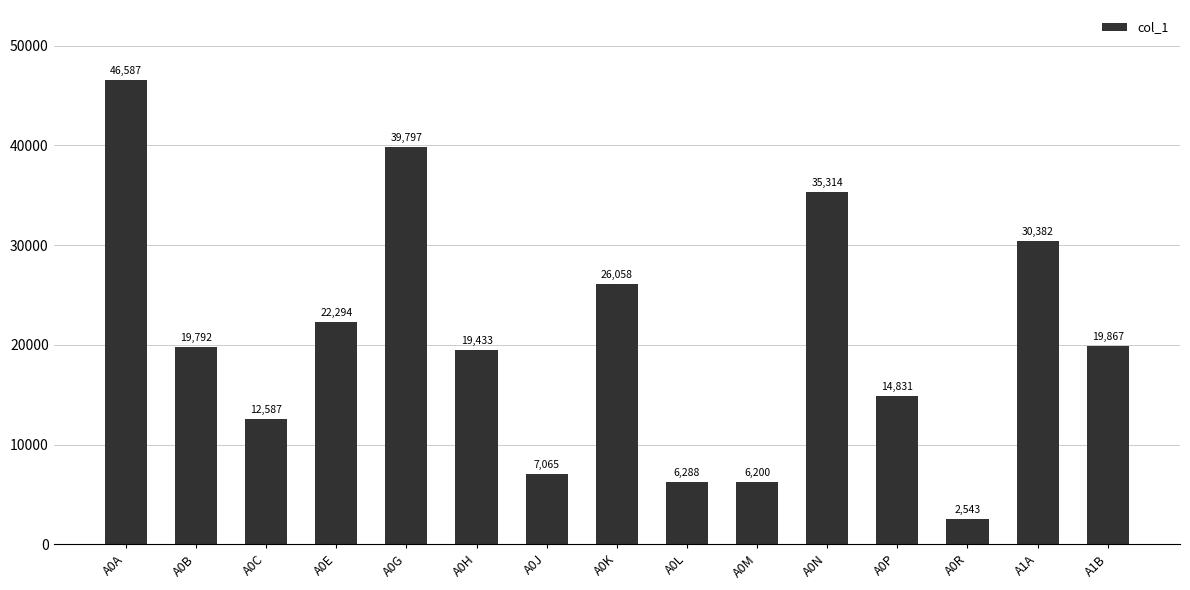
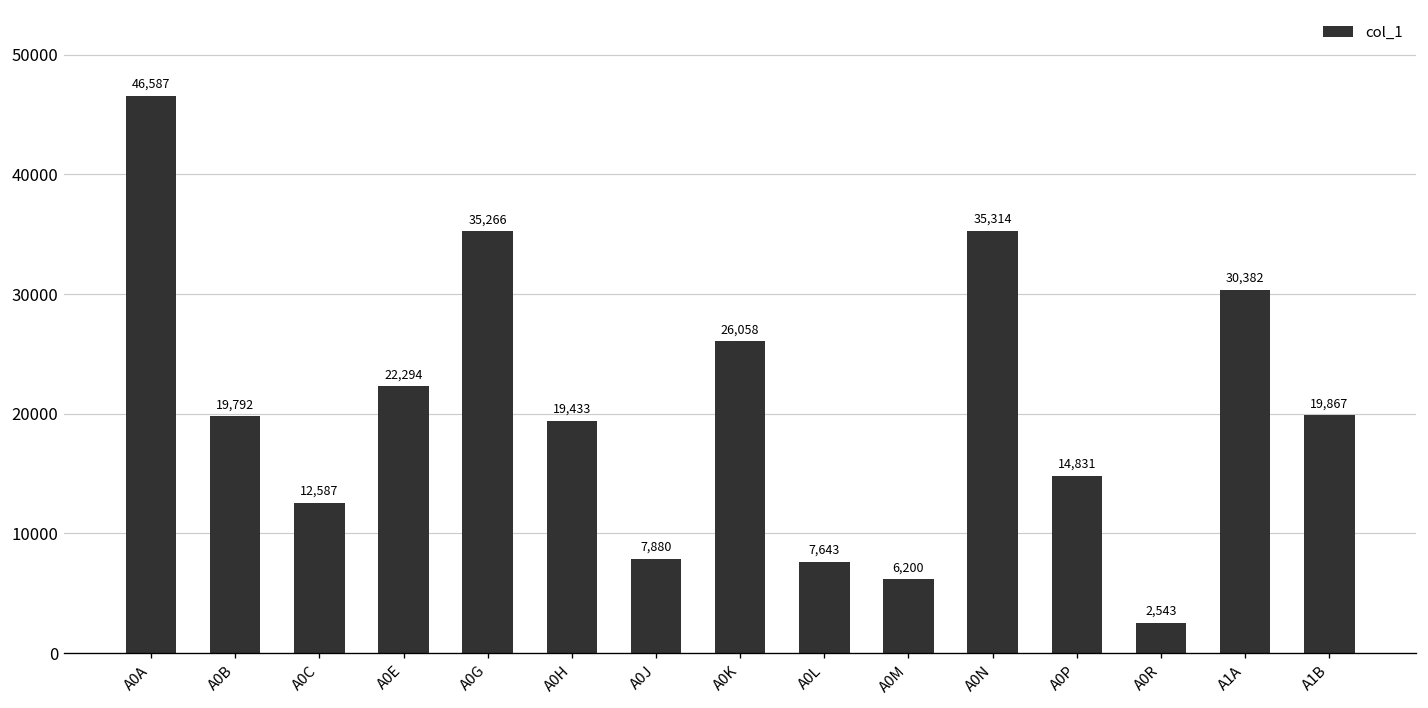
A0G: 39,797 -> 35,266
A0J: 7,065 -> 7,880
A0L: 6,288 -> 7,643
